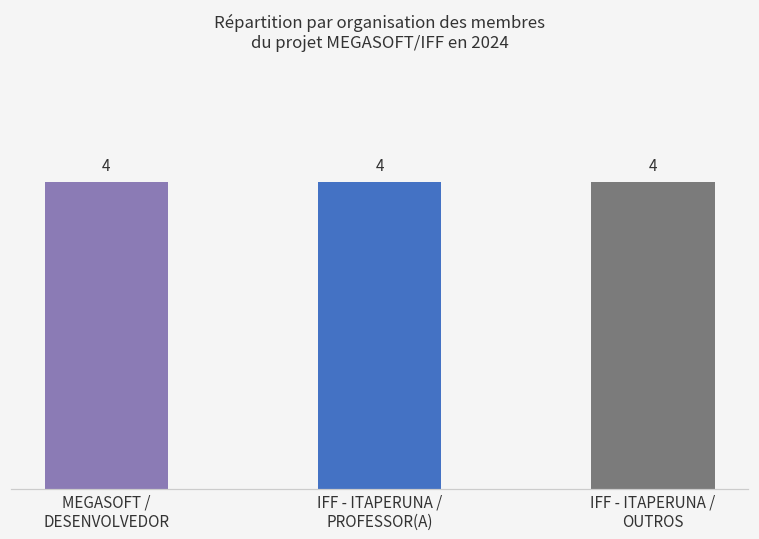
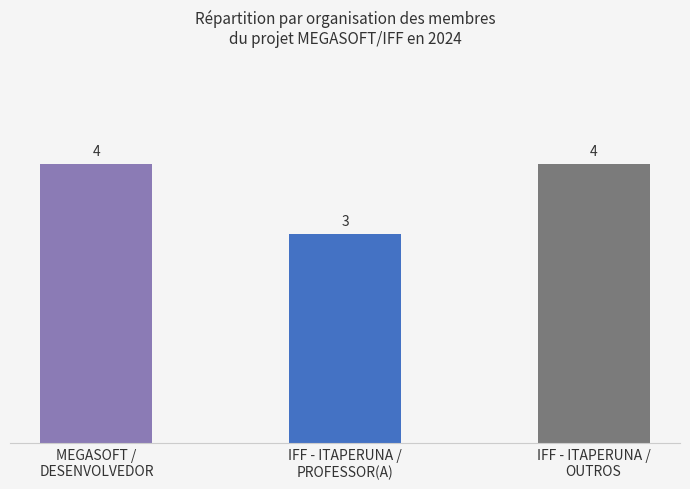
IFF - ITAPERUNA / PROFESSOR(A): 4 -> 3
